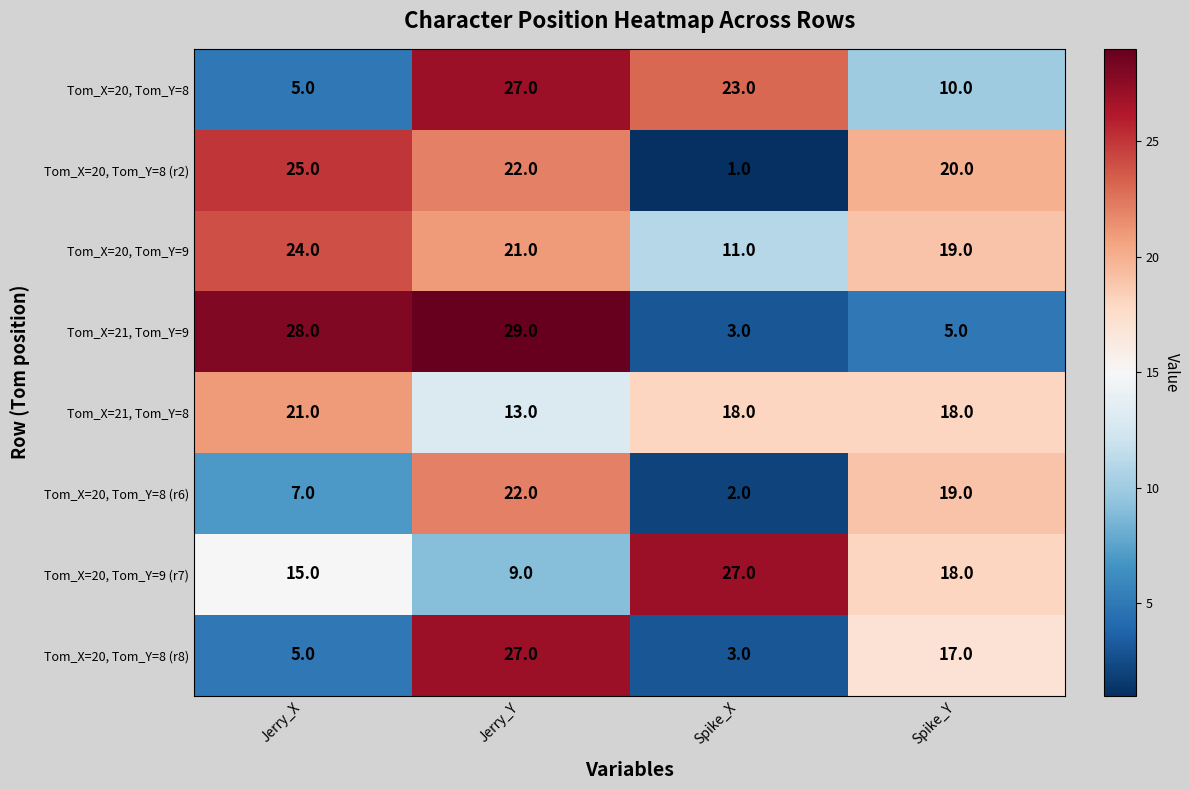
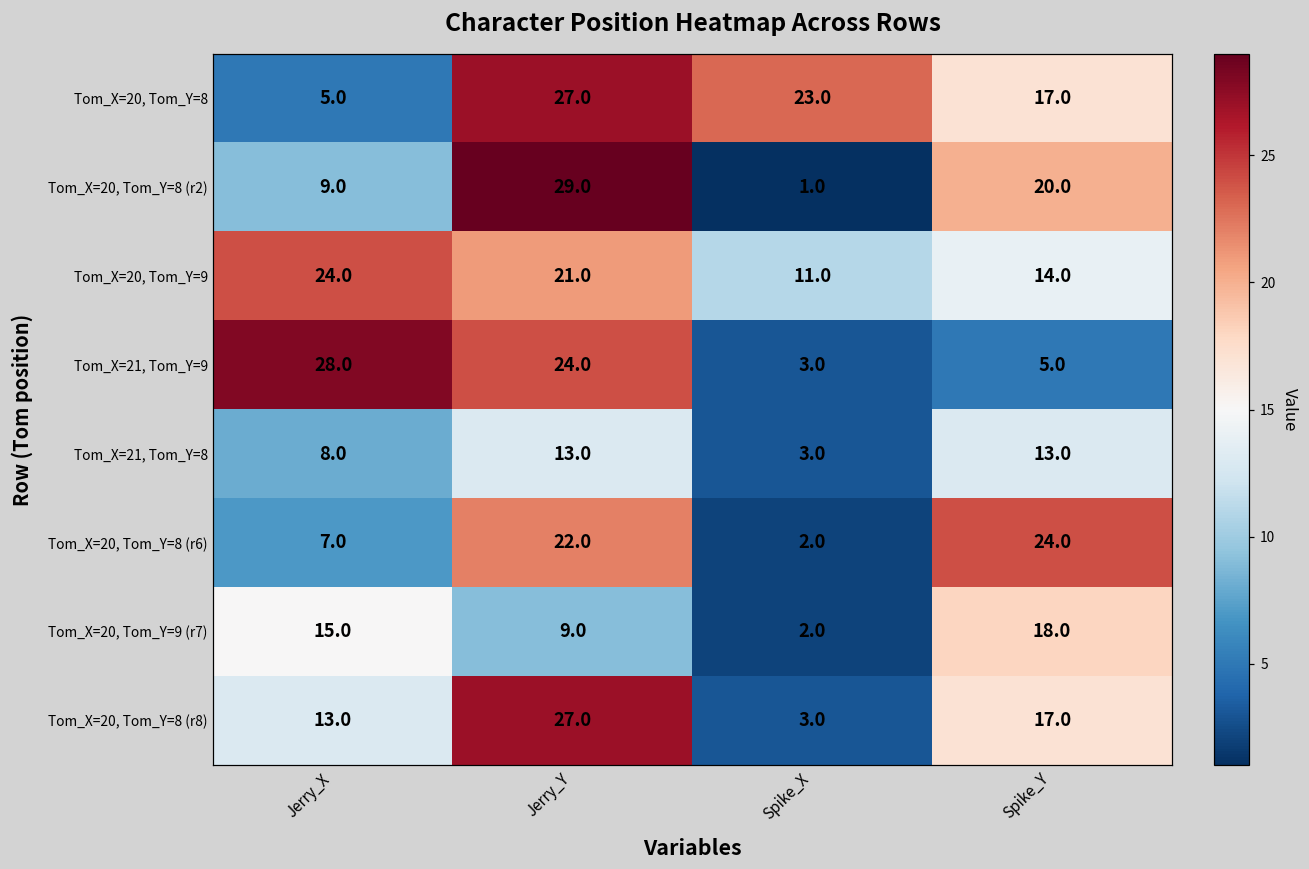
Tom_X=20, Tom_Y=8, Spike_Y: 10.0 -> 17.0
Tom_X=20, Tom_Y=8 (r2), Jerry_X: 25.0 -> 9.0
Tom_X=20, Tom_Y=8 (r2), Jerry_Y: 22.0 -> 29.0
Tom_X=20, Tom_Y=9, Spike_Y: 19.0 -> 14.0
Tom_X=21, Tom_Y=9, Jerry_Y: 29.0 -> 24.0
Tom_X=21, Tom_Y=8, Jerry_X: 21.0 -> 8.0
Tom_X=21, Tom_Y=8, Spike_X: 18.0 -> 3.0
Tom_X=21, Tom_Y=8, Spike_Y: 18.0 -> 13.0
Tom_X=20, Tom_Y=8 (r6), Spike_Y: 19.0 -> 24.0
Tom_X=20, Tom_Y=9 (r7), Spike_X: 27.0 -> 2.0
Tom_X=20, Tom_Y=8 (r8), Jerry_X: 5.0 -> 13.0
